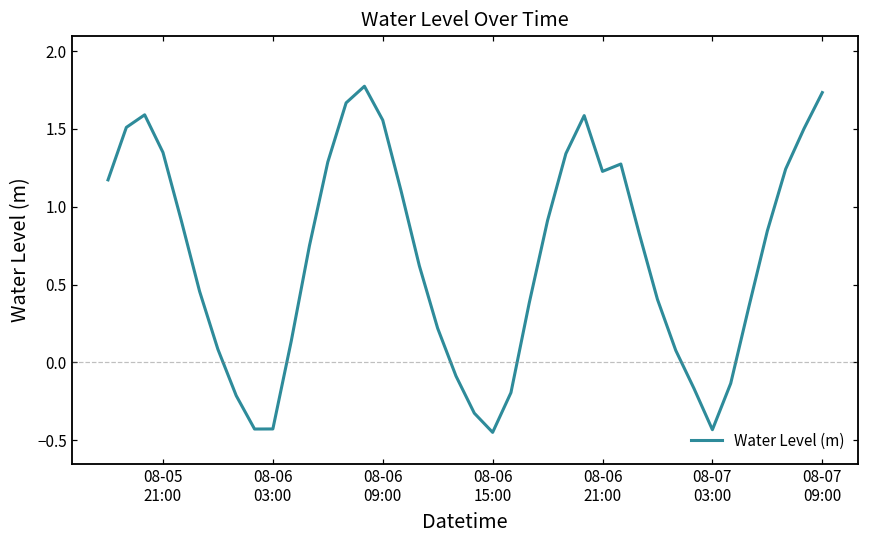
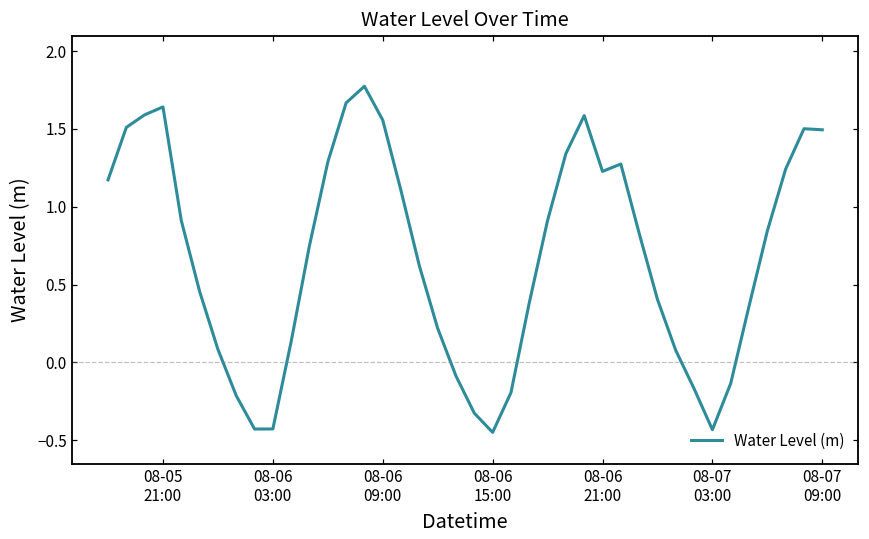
08-05 21:00: 1.35 -> 1.64
08-07 09:00: 1.73 -> 1.49
